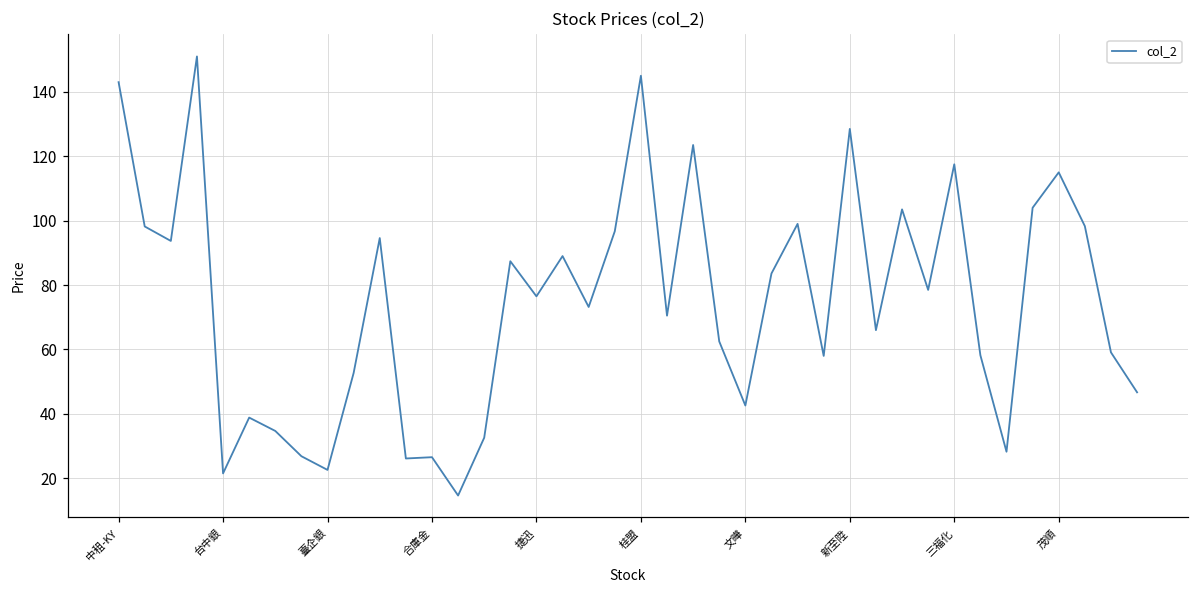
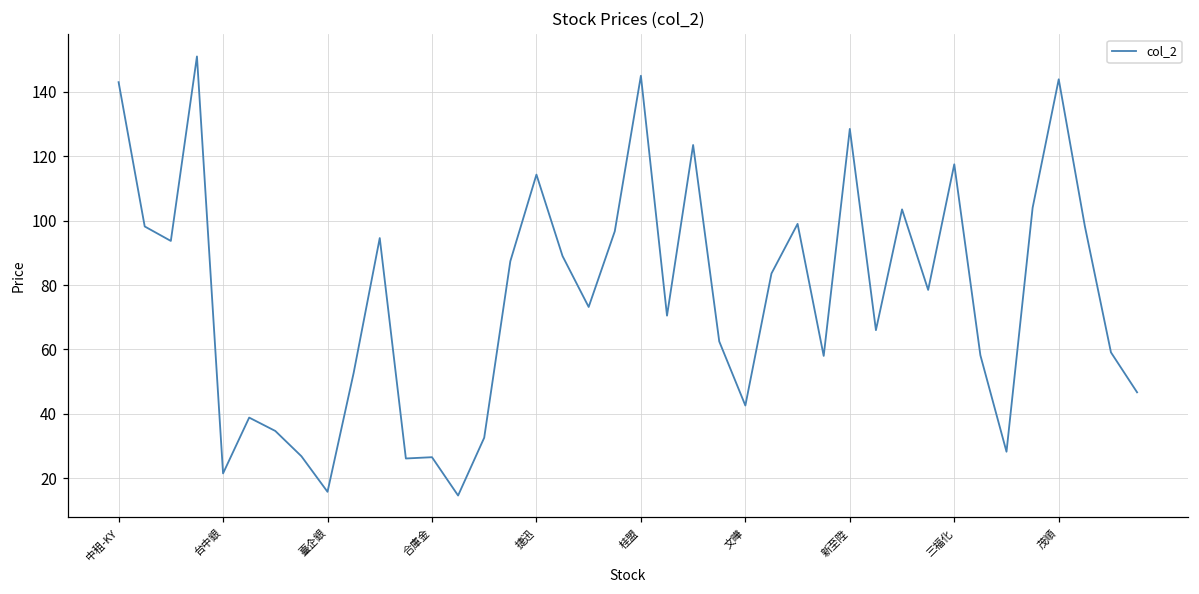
臺企銀: 23 -> 16
捷迅: 77 -> 114
茂順: 115 -> 144
